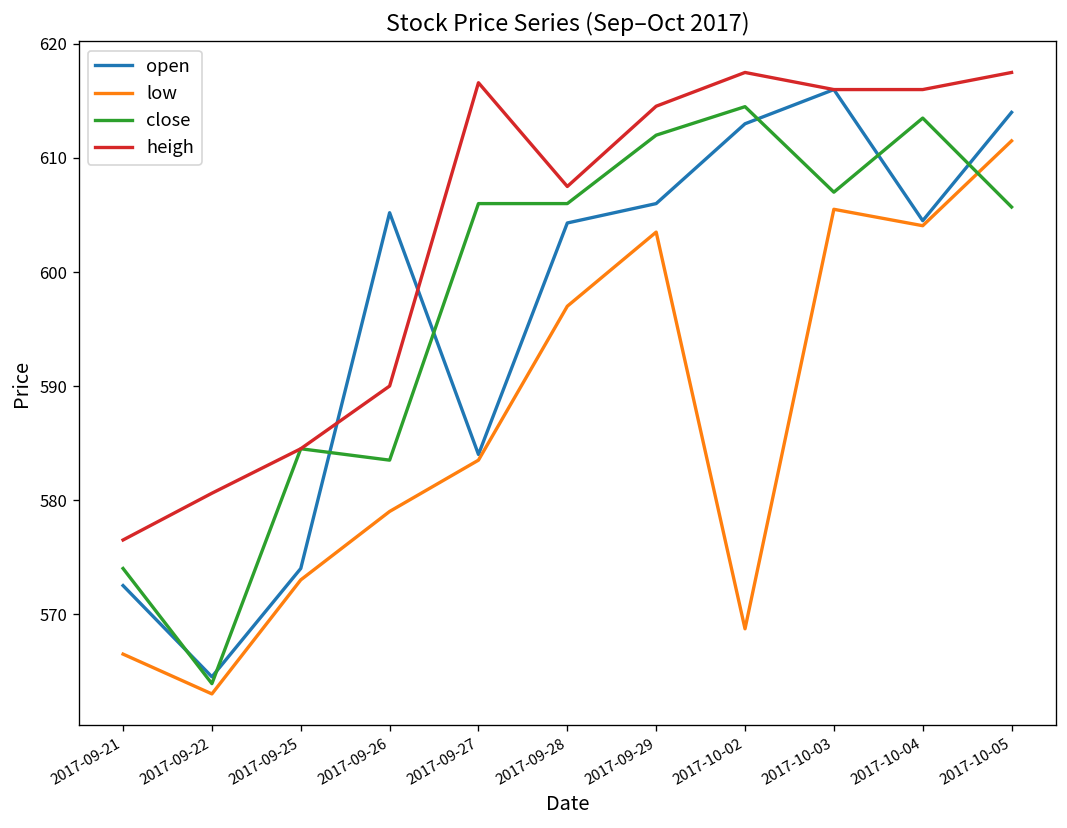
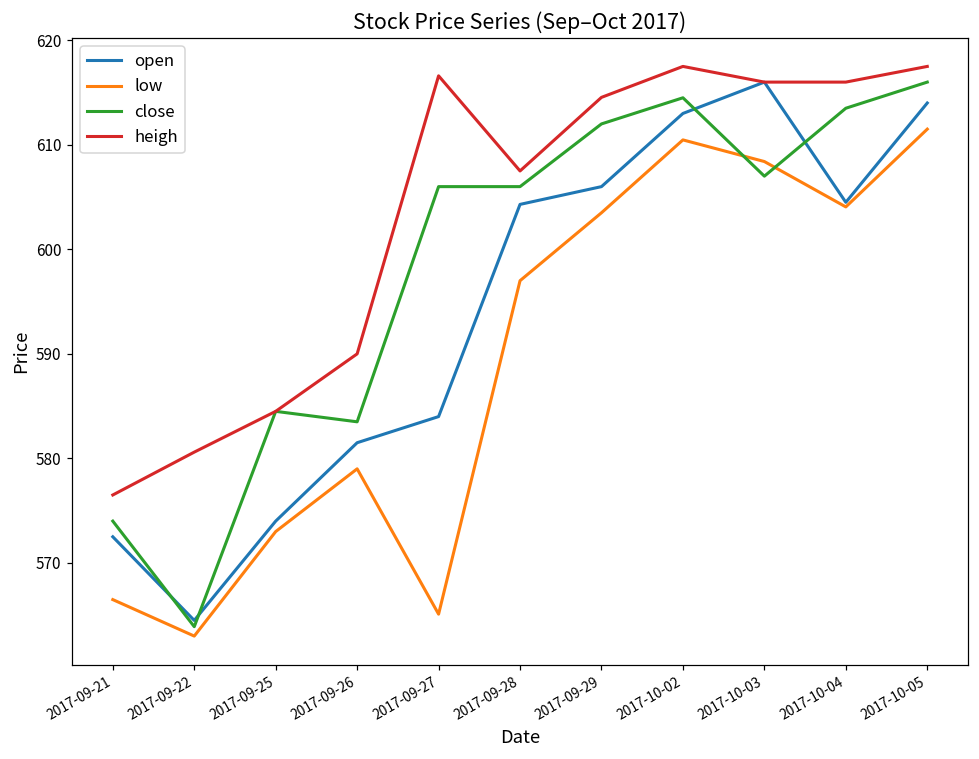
open, 2017-09-26: 605 -> 582
low, 2017-09-27: 584 -> 565
low, 2017-10-02: 569 -> 610
low, 2017-10-03: 606 -> 608
close, 2017-10-05: 606 -> 616
